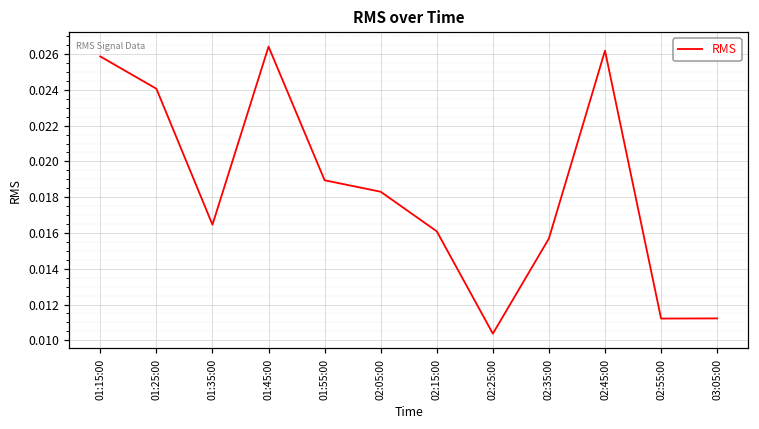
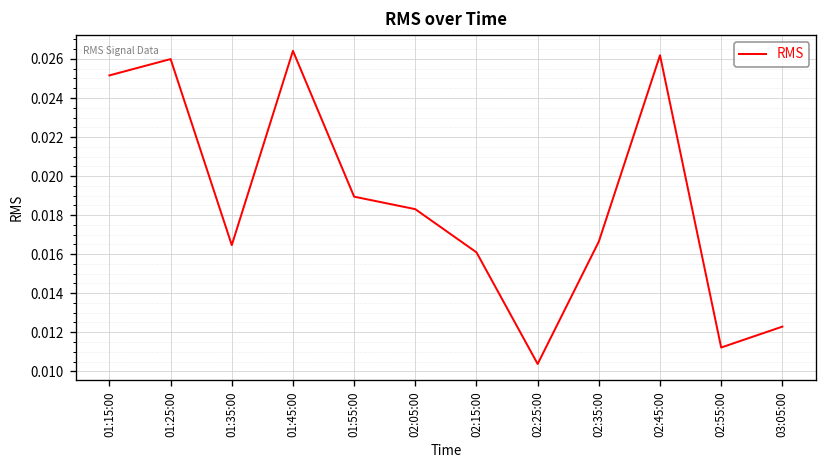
01:15:00: 0.0259 -> 0.0252
01:25:00: 0.0241 -> 0.0260
02:35:00: 0.0157 -> 0.0166
03:05:00: 0.0112 -> 0.0123
